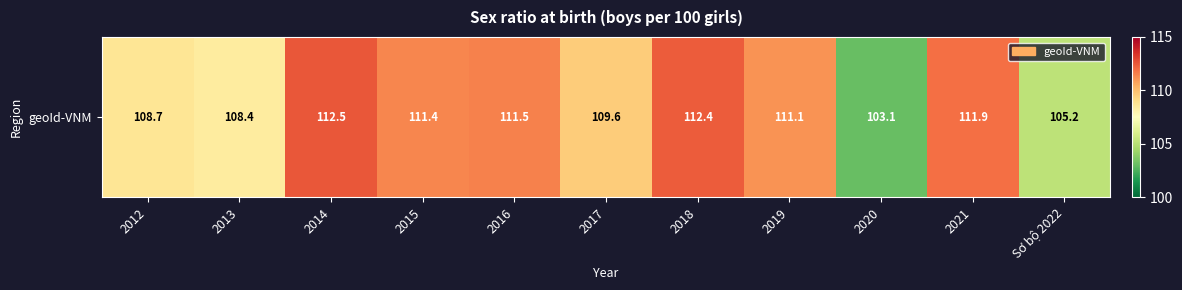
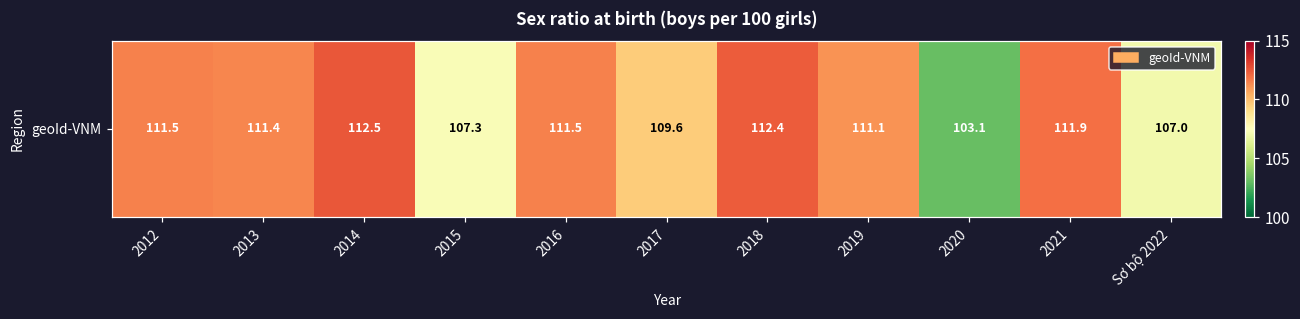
geoId-VNM, 2012: 108.7 -> 111.5
geoId-VNM, 2013: 108.4 -> 111.4
geoId-VNM, 2015: 111.4 -> 107.3
geoId-VNM, Sơ bộ 2022: 105.2 -> 107.0
